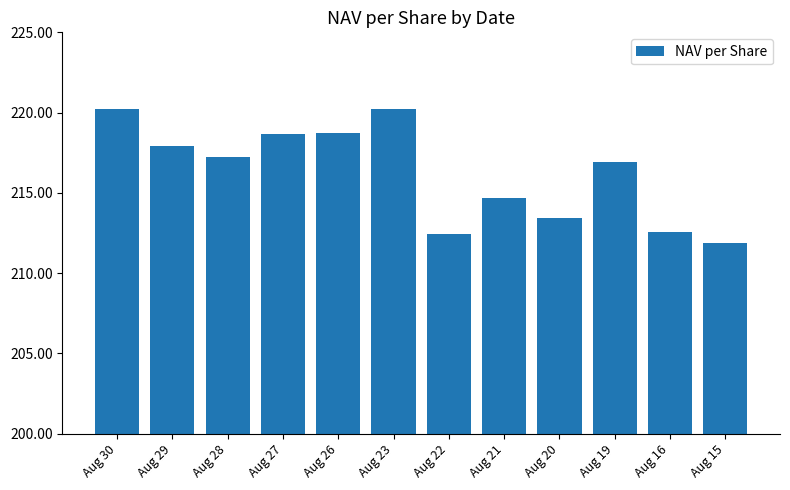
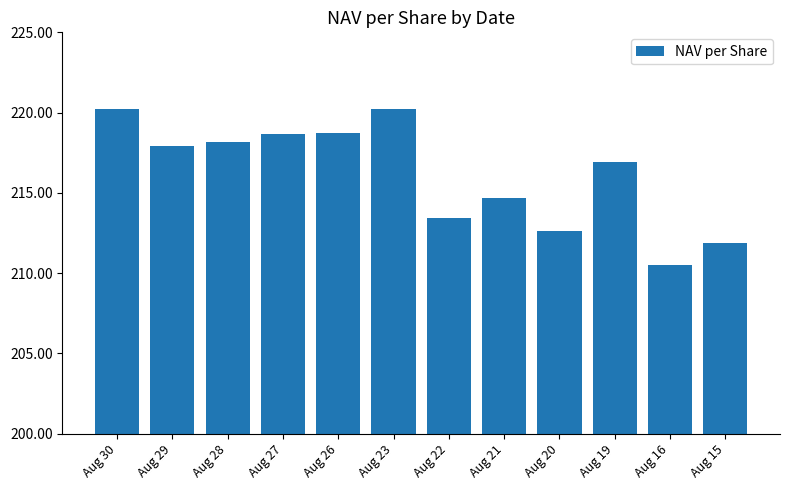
Aug 28: 217.3 -> 218.2
Aug 22: 212.5 -> 213.4
Aug 20: 213.5 -> 212.6
Aug 16: 212.5 -> 210.5
